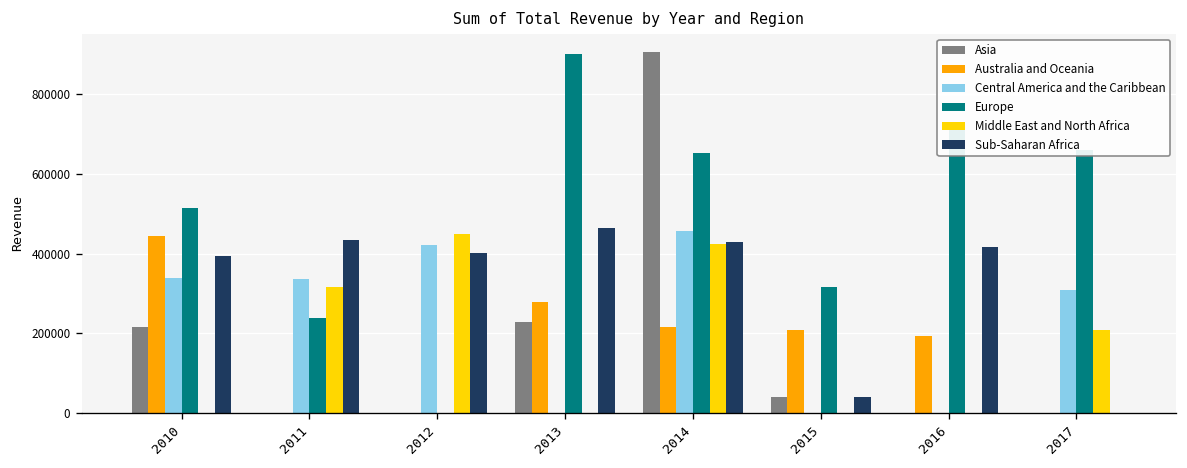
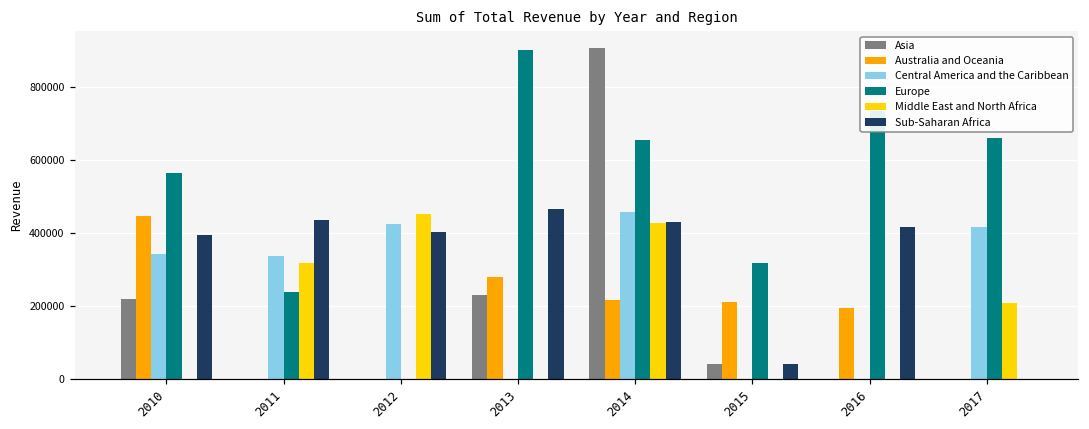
Europe, 2010: 510000 -> 560000
Central America and the Caribbean, 2017: 310000 -> 420000
